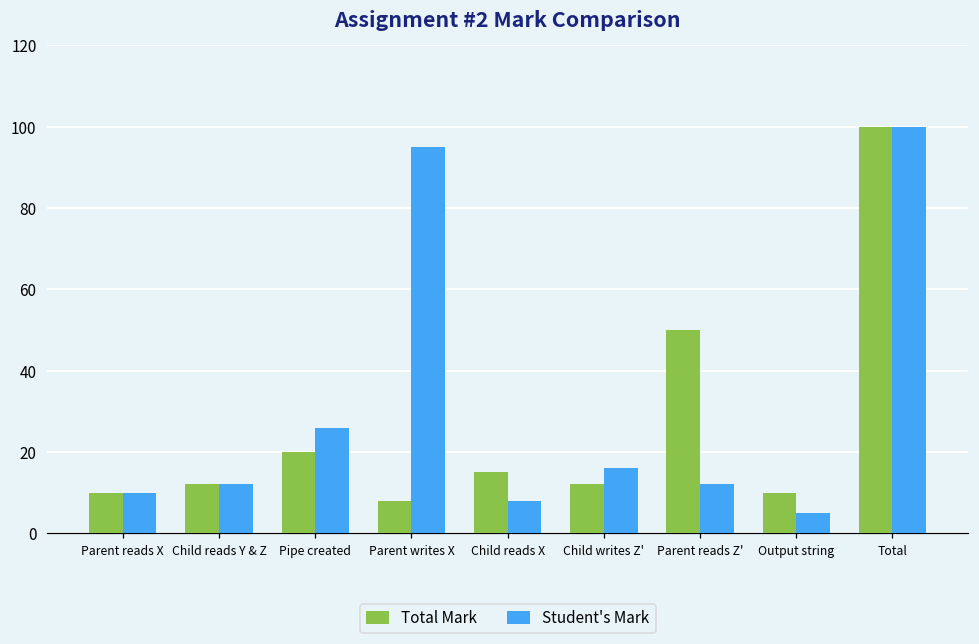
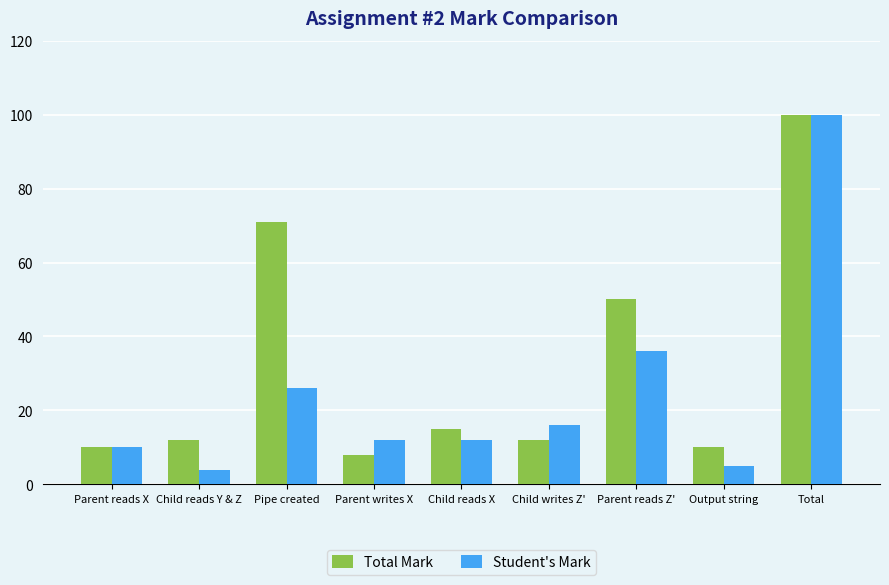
Student's Mark, Child reads Y & Z: 12 -> 4
Total Mark, Pipe created: 20 -> 71
Student's Mark, Parent writes X: 95 -> 12
Student's Mark, Child reads X: 8 -> 12
Student's Mark, Parent reads Z': 12 -> 36
